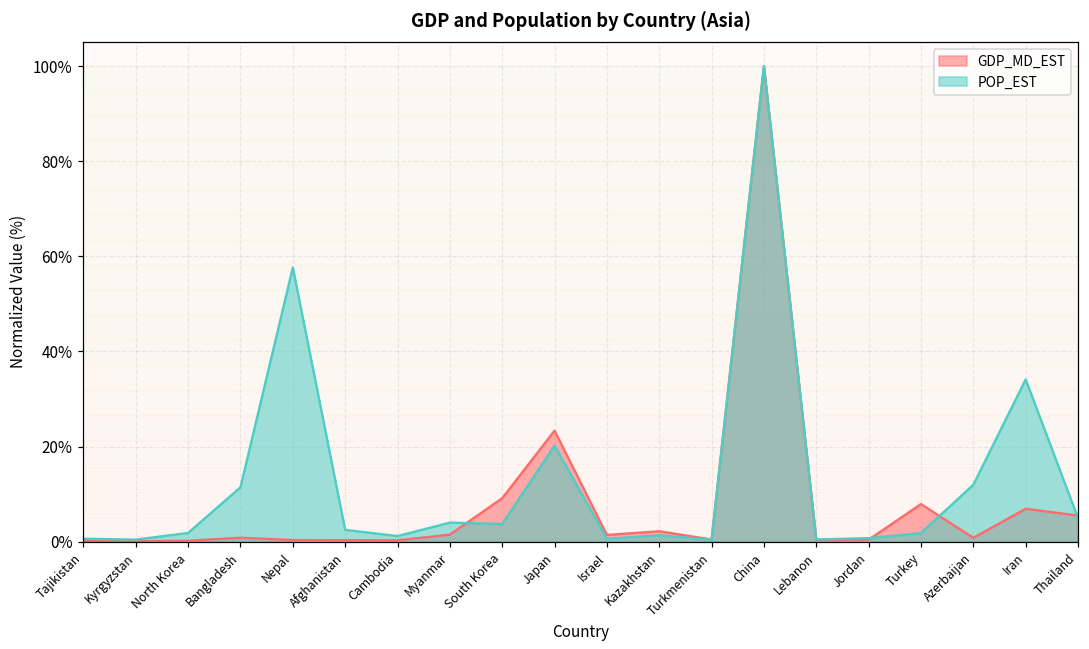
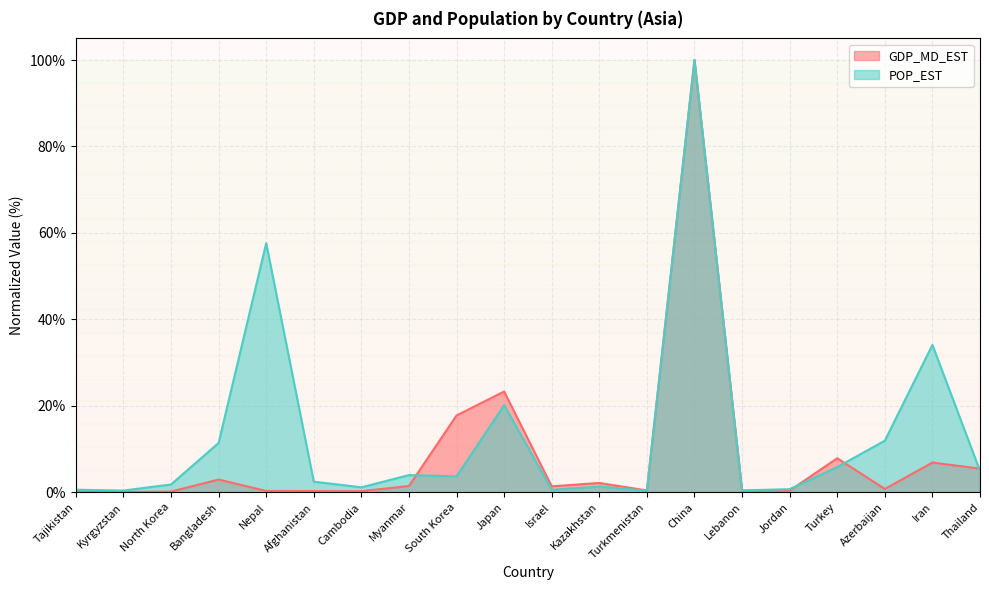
GDP_MD_EST, Bangladesh: 1% -> 3%
GDP_MD_EST, South Korea: 9% -> 18%
POP_EST, Turkey: 2% -> 6%
